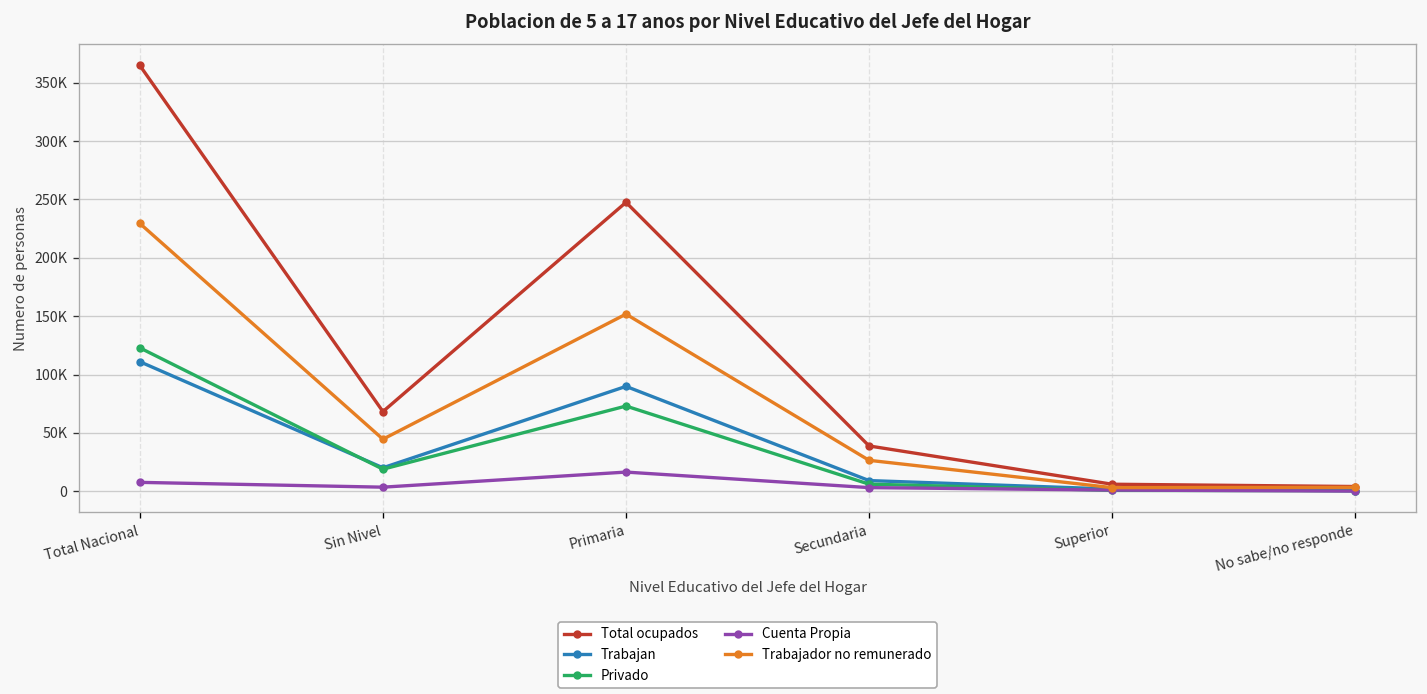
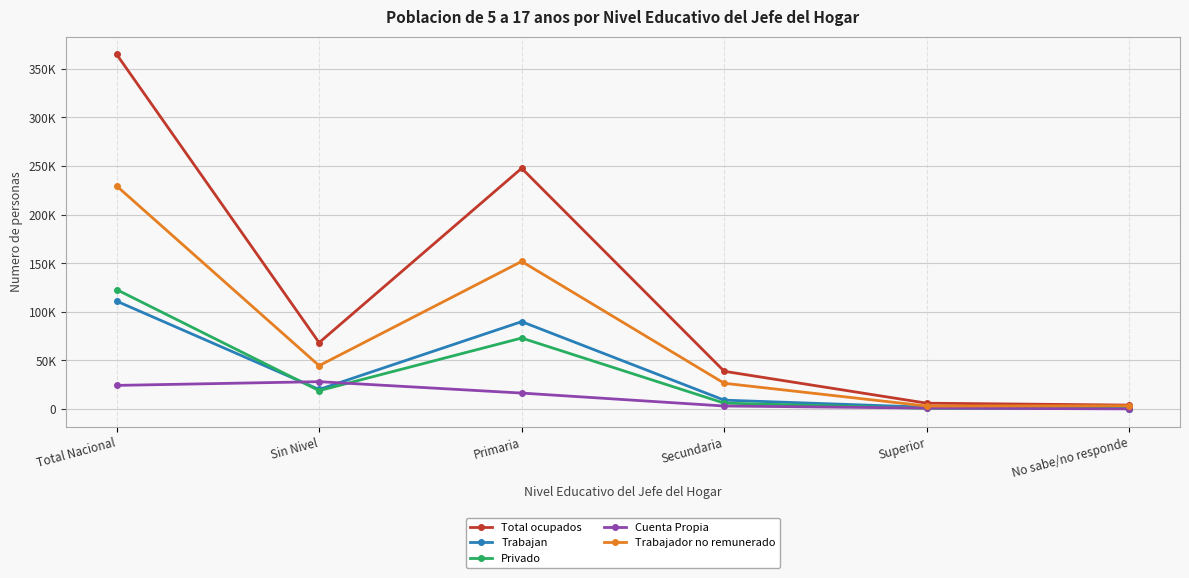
Cuenta Propia, Total Nacional: 10000 -> 20000
Cuenta Propia, Sin Nivel: 0 -> 30000
